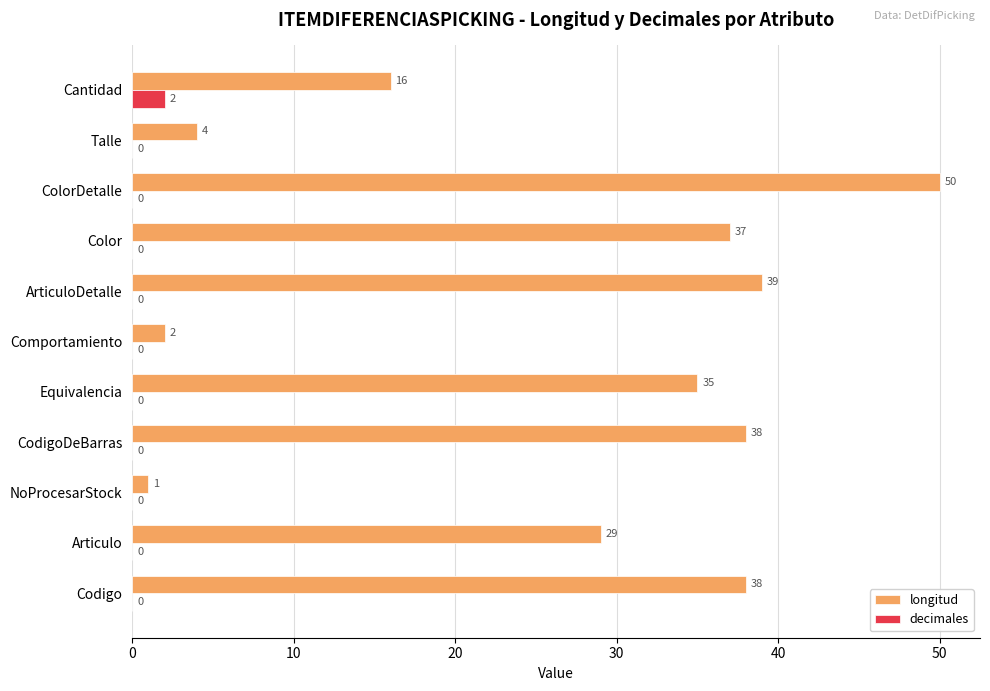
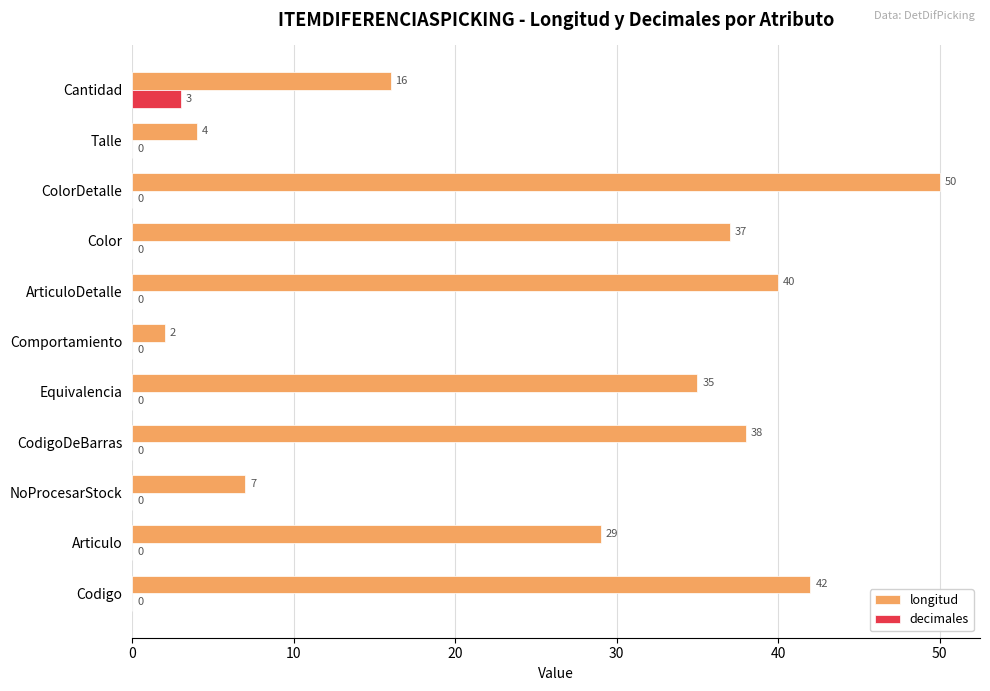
decimales, Cantidad: 2 -> 3
longitud, ArticuloDetalle: 39 -> 40
longitud, NoProcesarStock: 1 -> 7
longitud, Codigo: 38 -> 42
